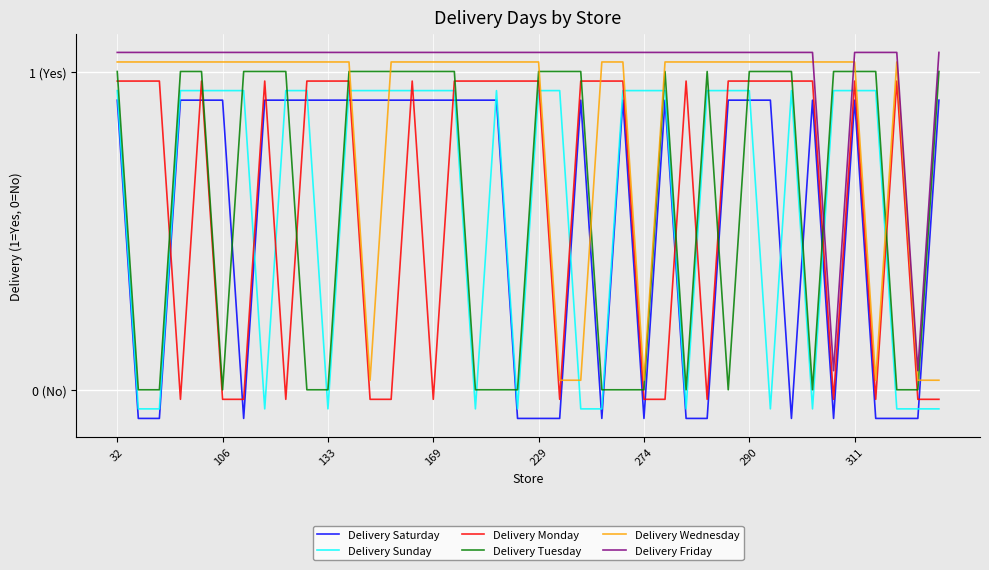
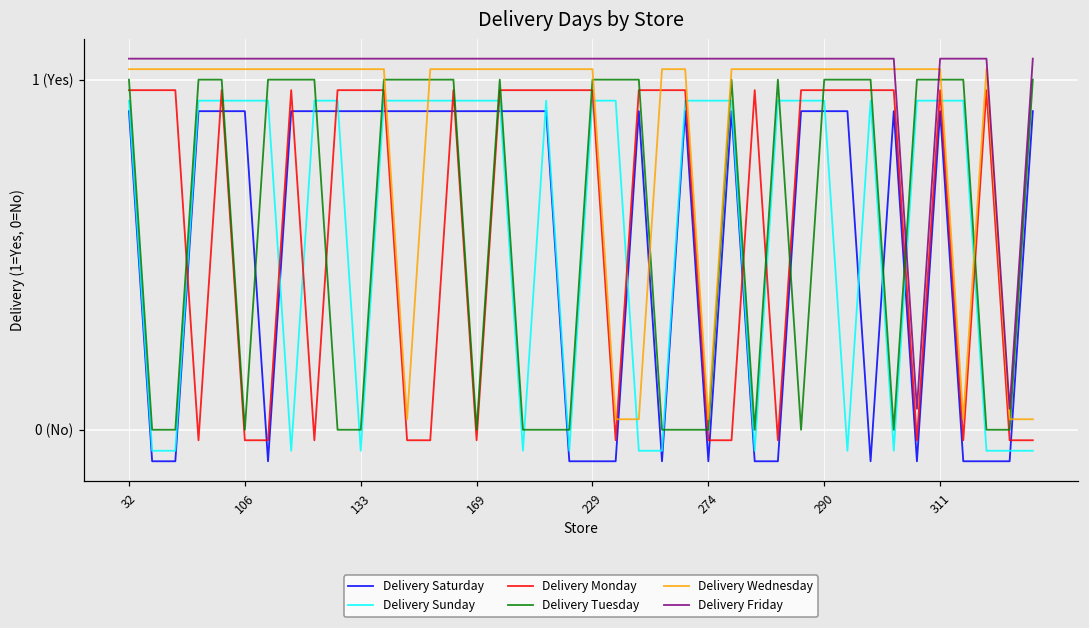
Delivery Tuesday, 169: 1 (Yes) -> 0 (Yes)
